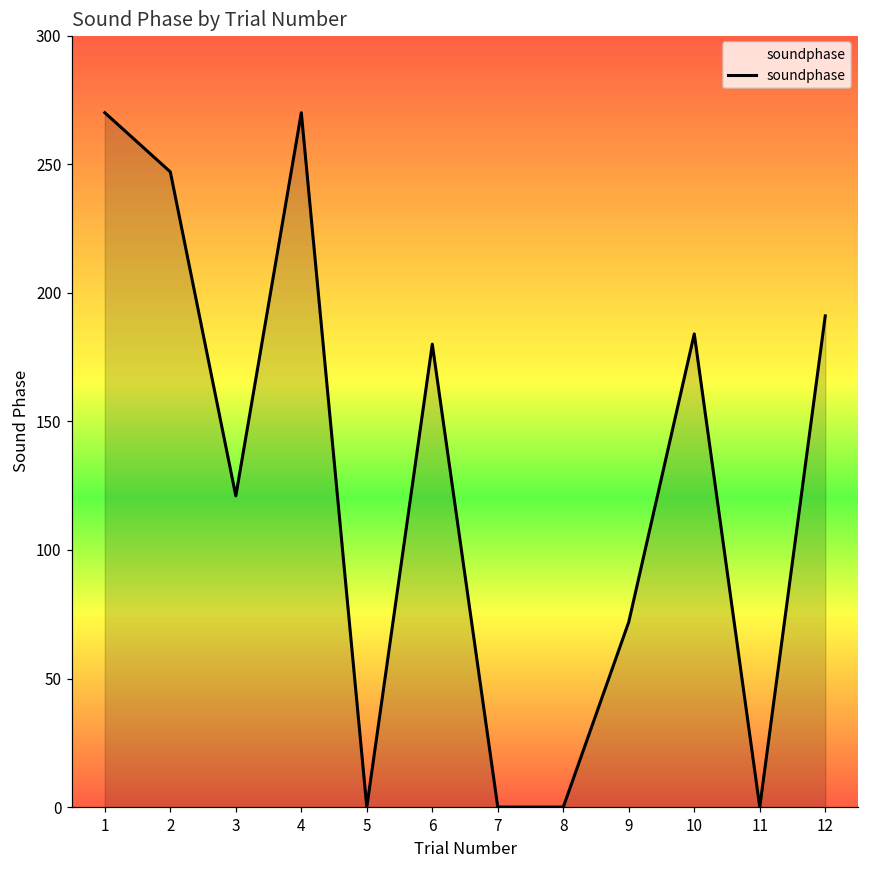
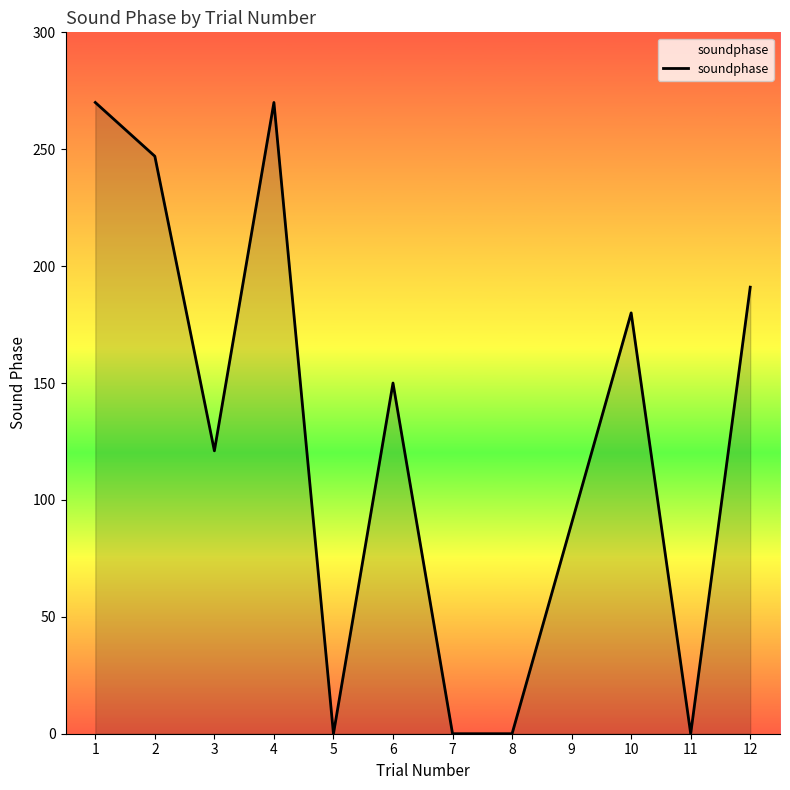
6: 180 -> 150
9: 72 -> 90
10: 184 -> 180
